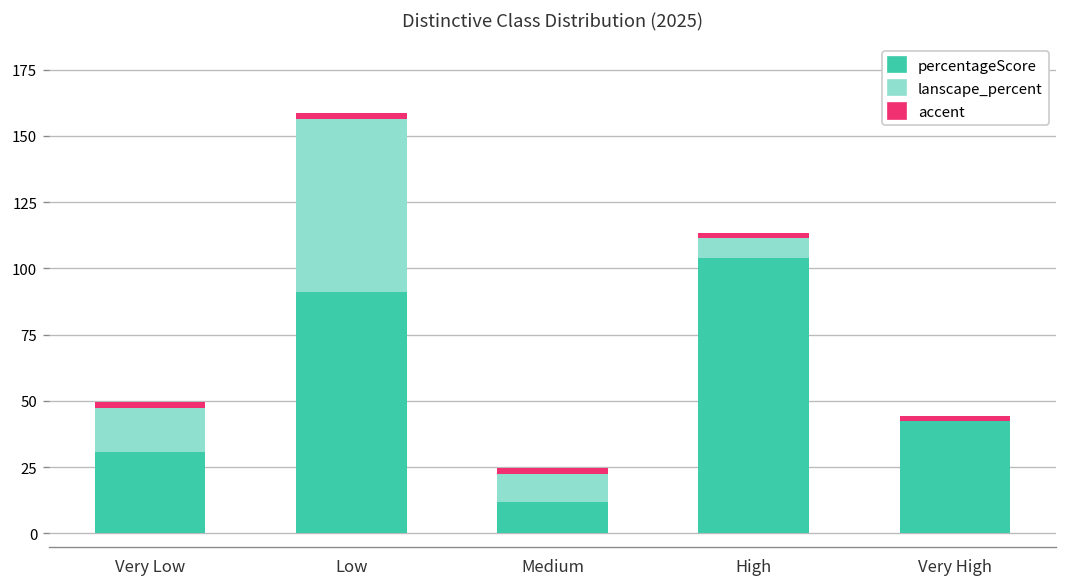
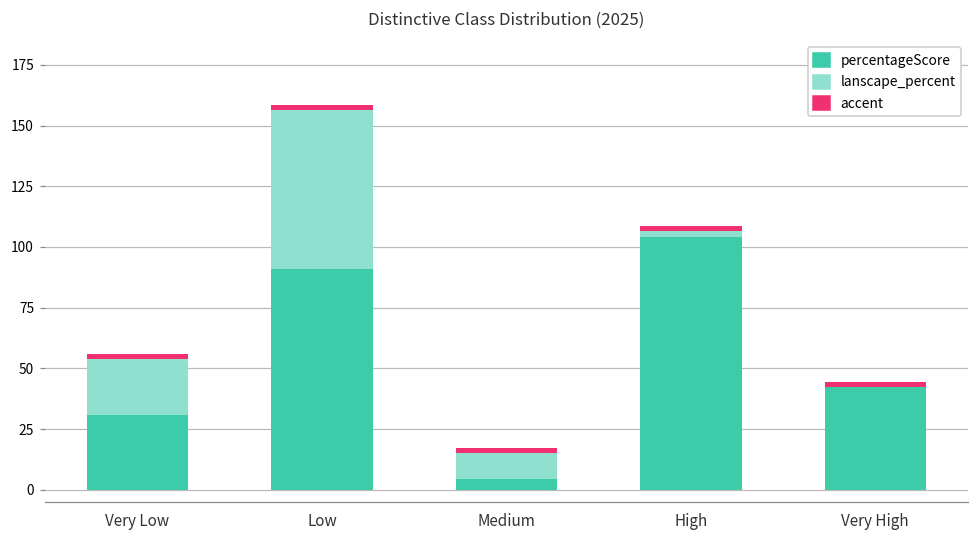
lanscape_percent, Very Low: 17 -> 23
percentageScore, Medium: 12 -> 5
lanscape_percent, High: 7 -> 2
